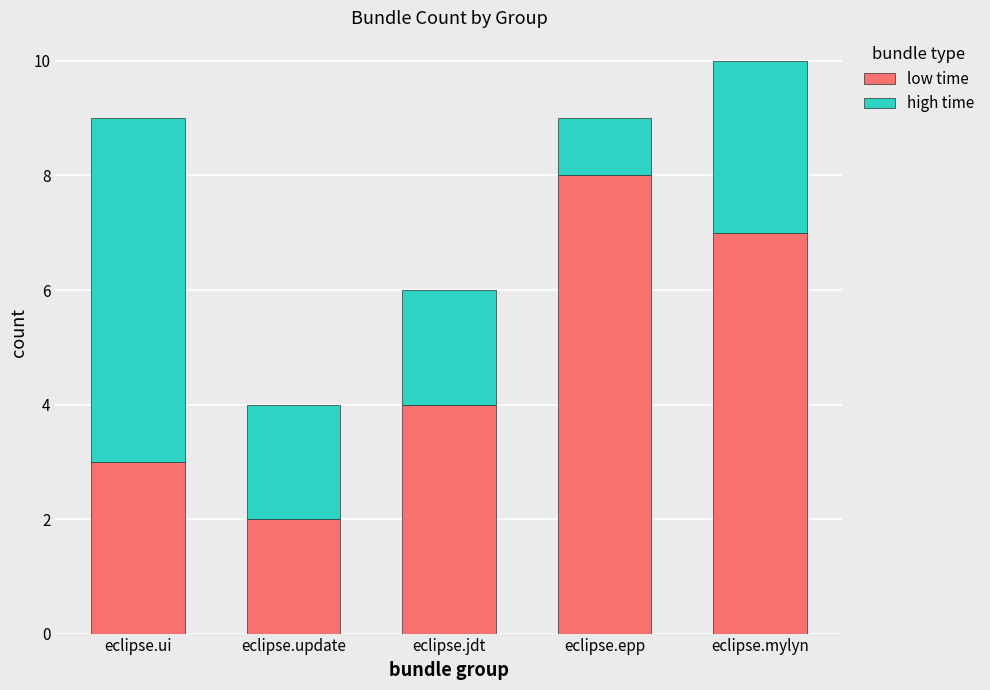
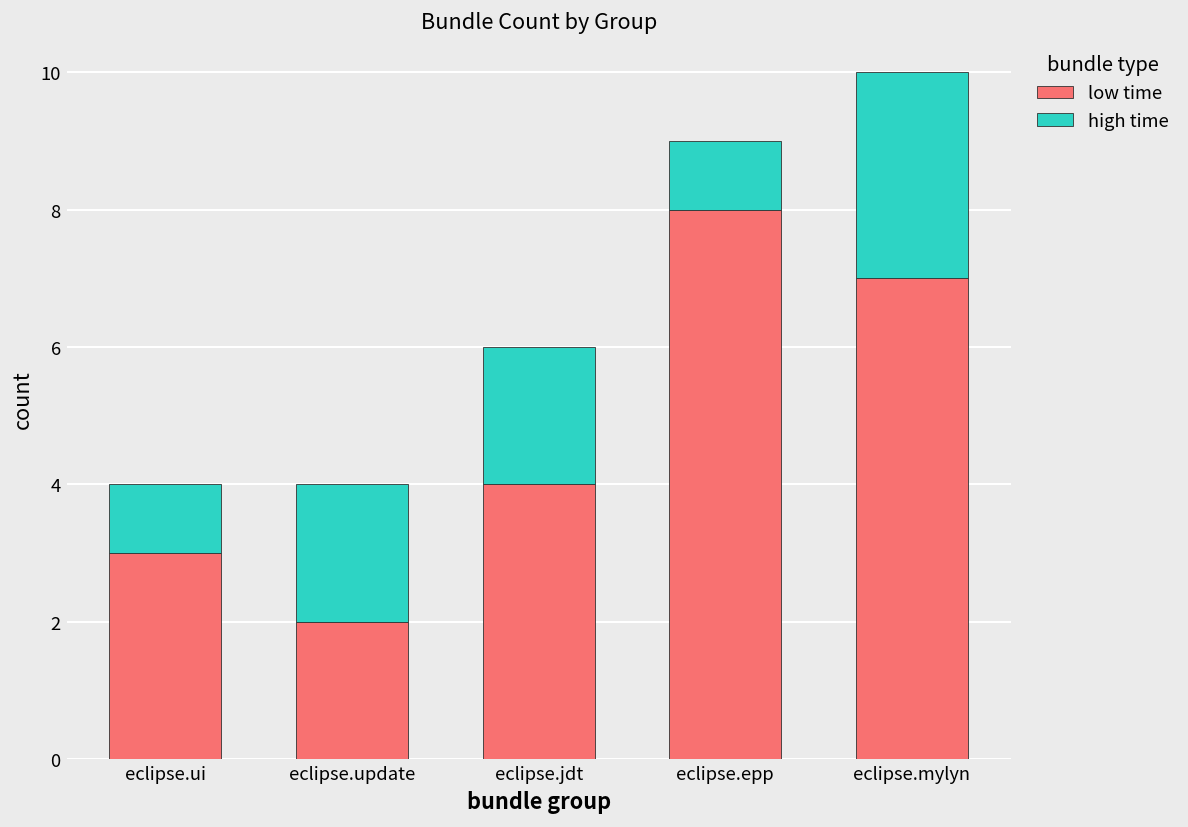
high time, eclipse.ui: 6 -> 1
